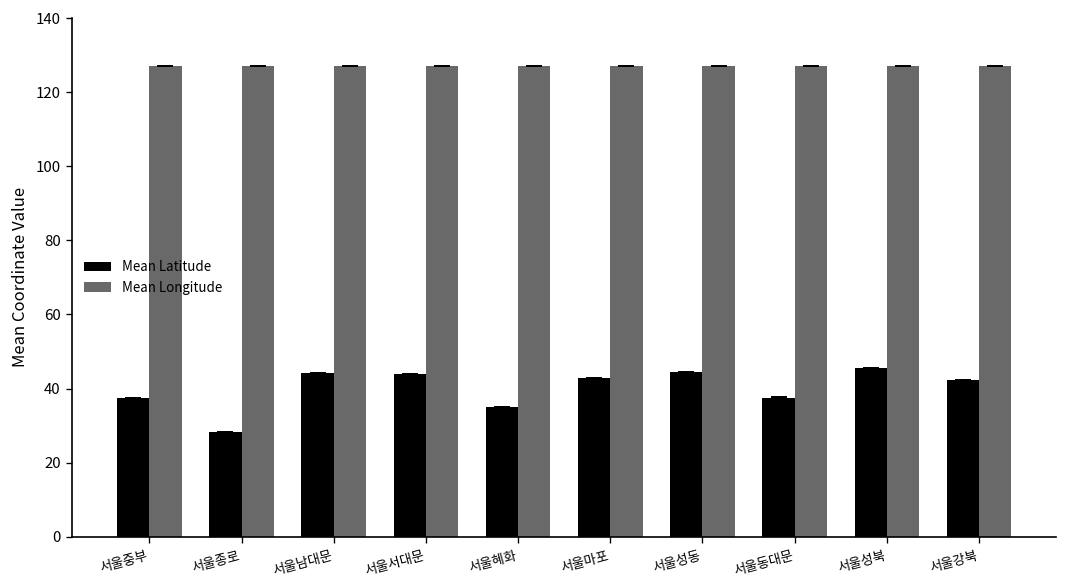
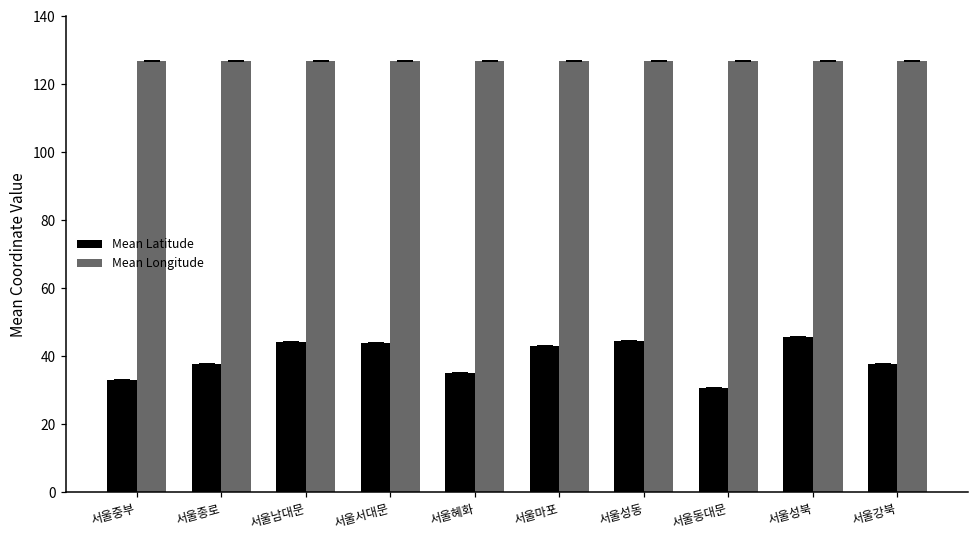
Mean Latitude, 서울중부: 38 -> 33
Mean Latitude, 서울종로: 28 -> 38
Mean Latitude, 서울동대문: 38 -> 31
Mean Latitude, 서울강북: 42 -> 38
